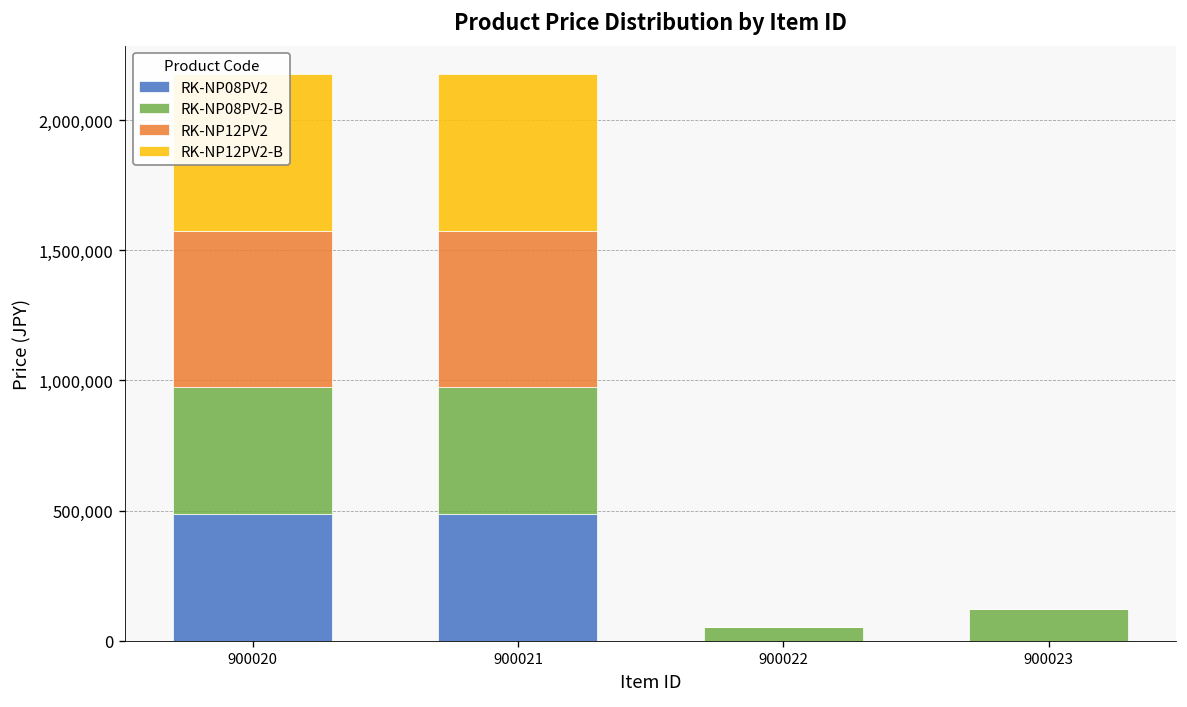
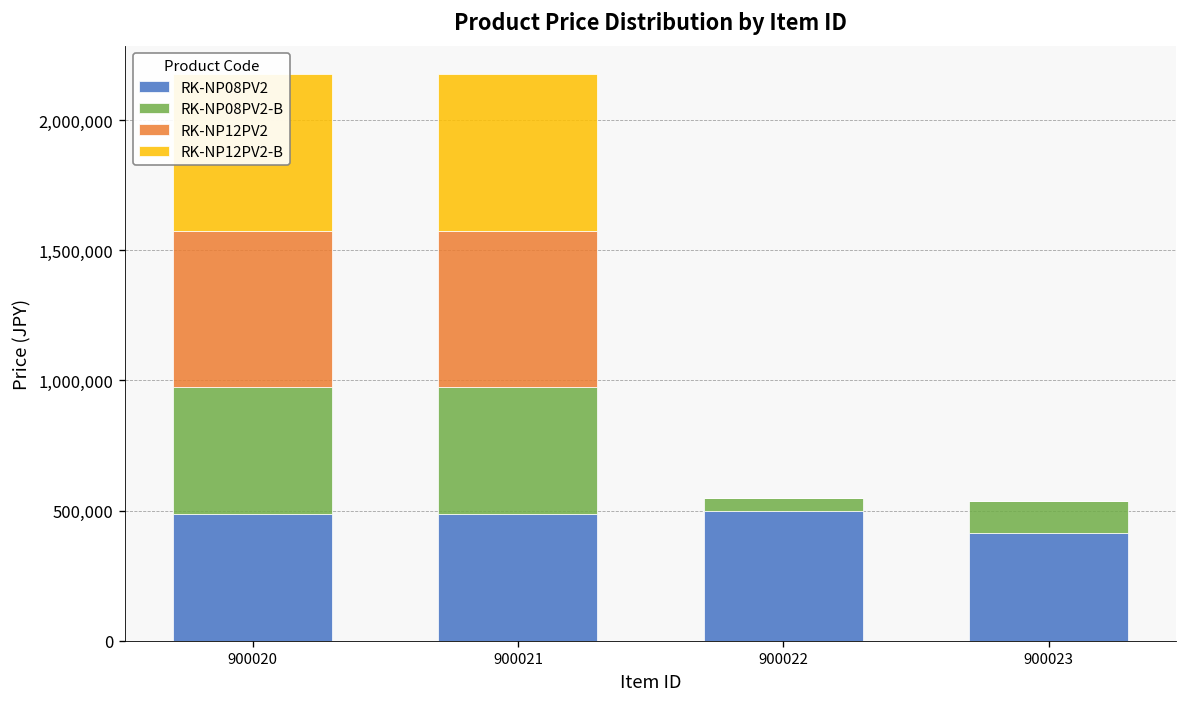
RK-NP08PV2, 900022: 0 -> 500,000
RK-NP08PV2, 900023: 0 -> 410,000
